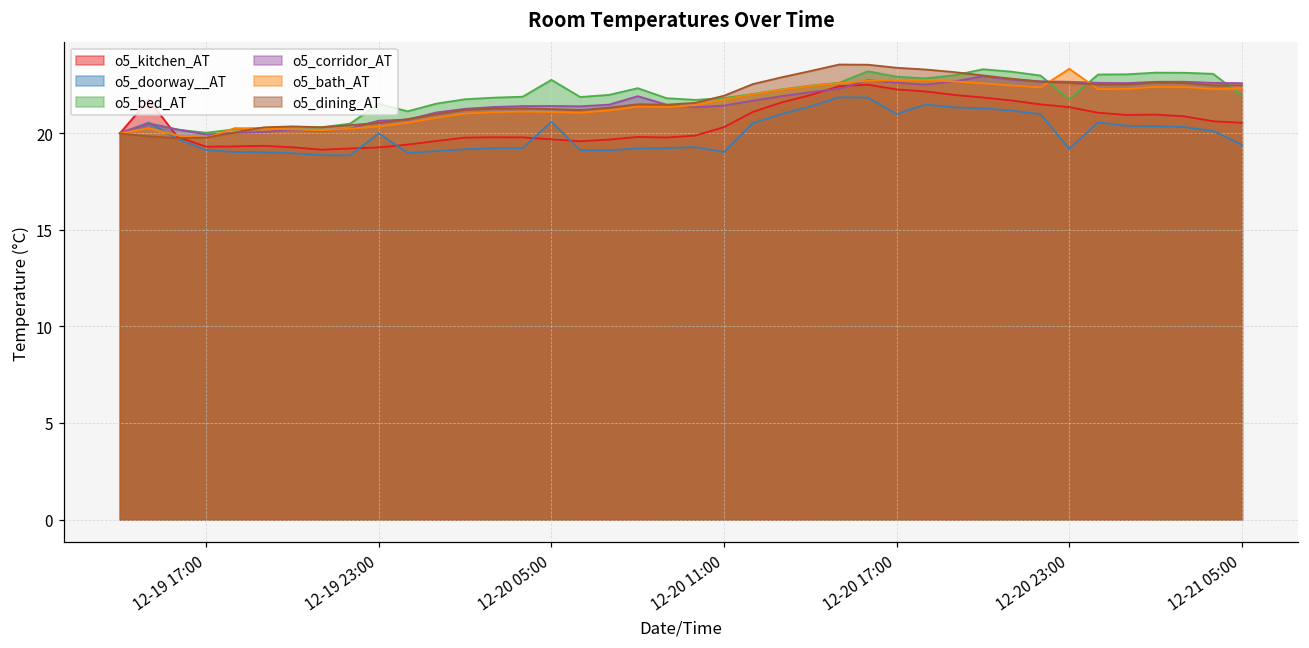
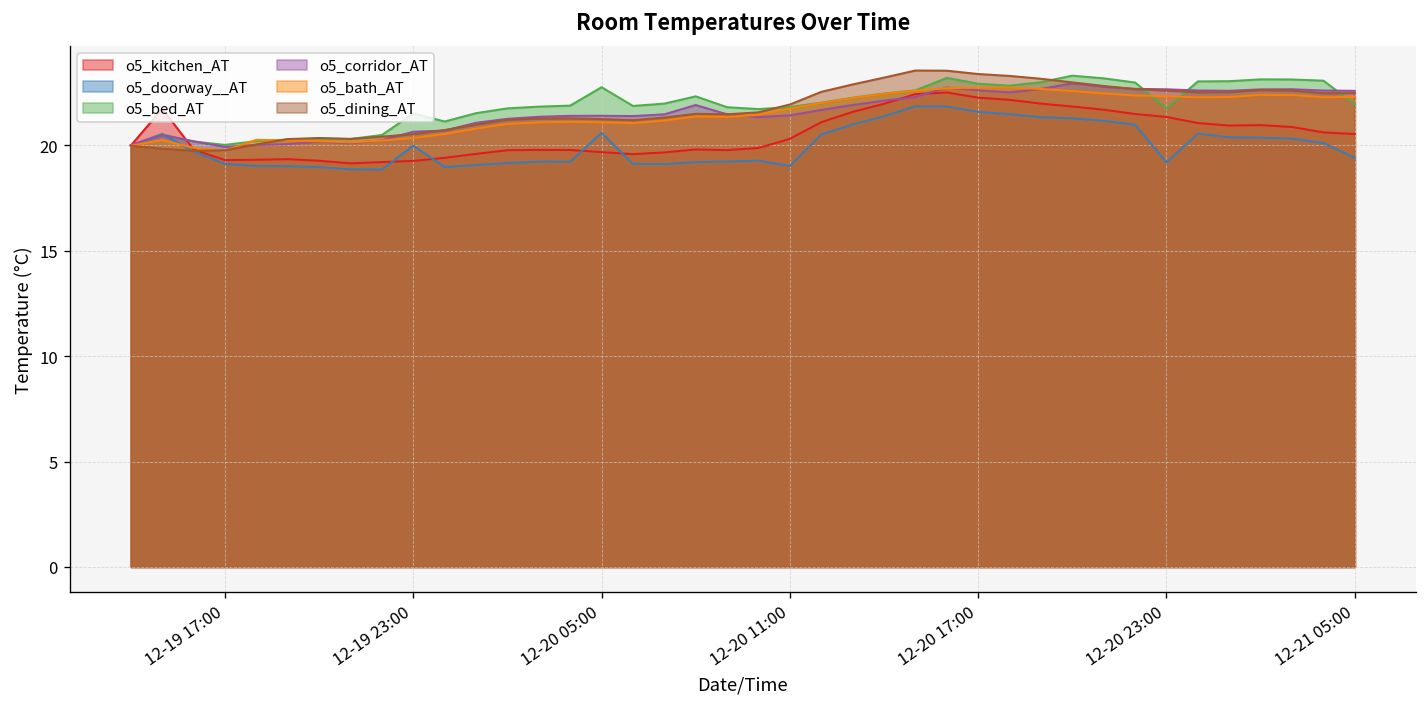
o5_doorway__AT, 12-20 17:00: 21.0 -> 21.6
o5_bath_AT, 12-20 23:00: 23.3 -> 22.3
